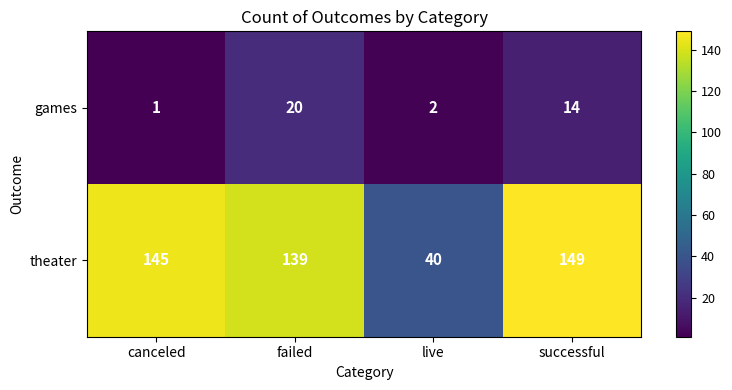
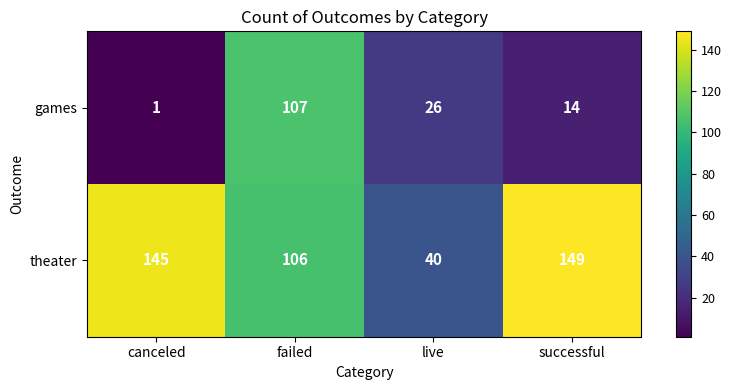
games, failed: 20 -> 107
games, live: 2 -> 26
theater, failed: 139 -> 106
